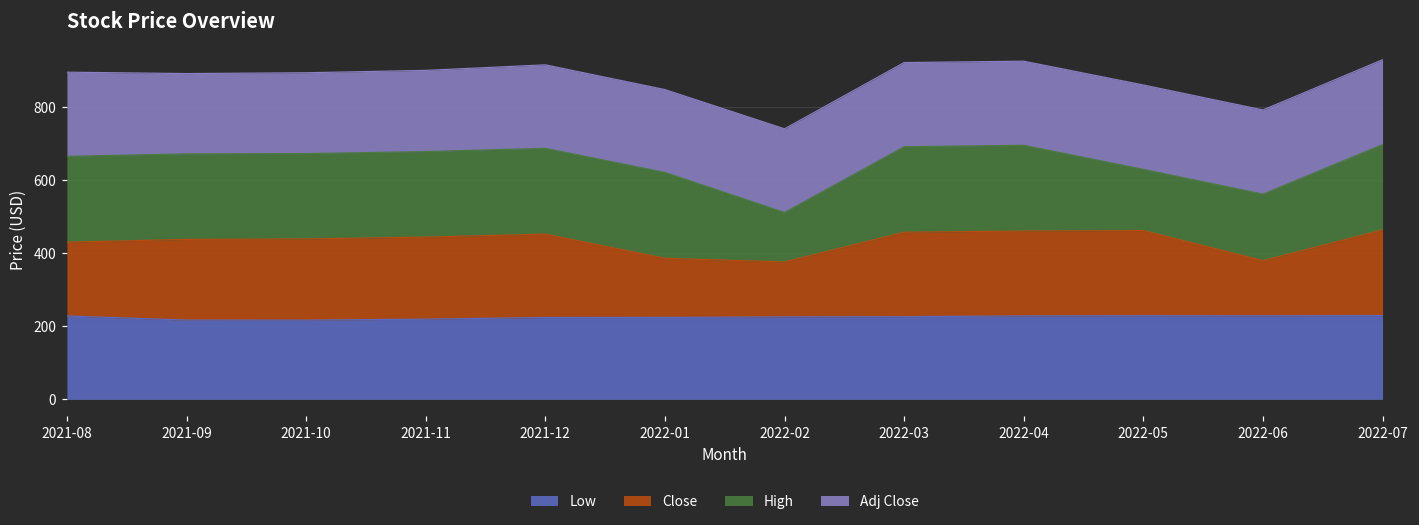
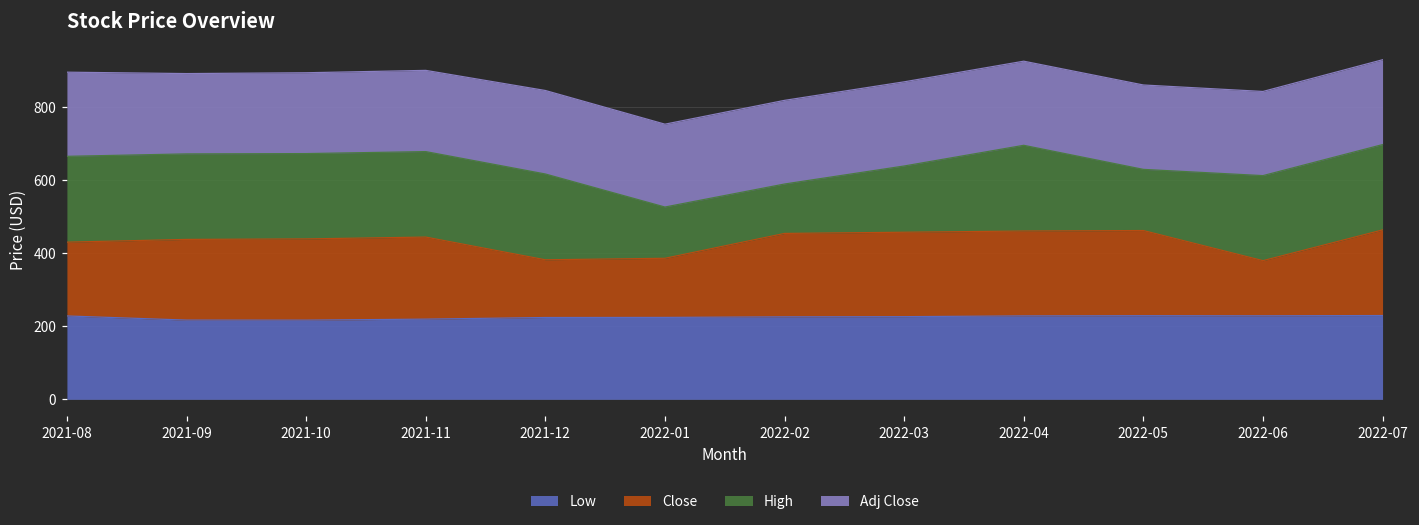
Close, 2021-12: 230 -> 160
High, 2022-01: 240 -> 140
Close, 2022-02: 150 -> 230
High, 2022-03: 230 -> 180
High, 2022-06: 180 -> 230
